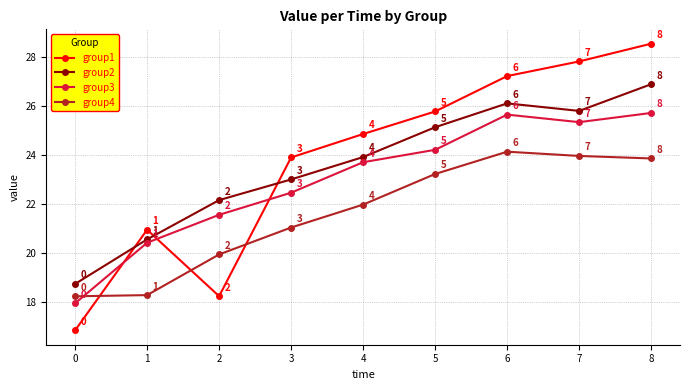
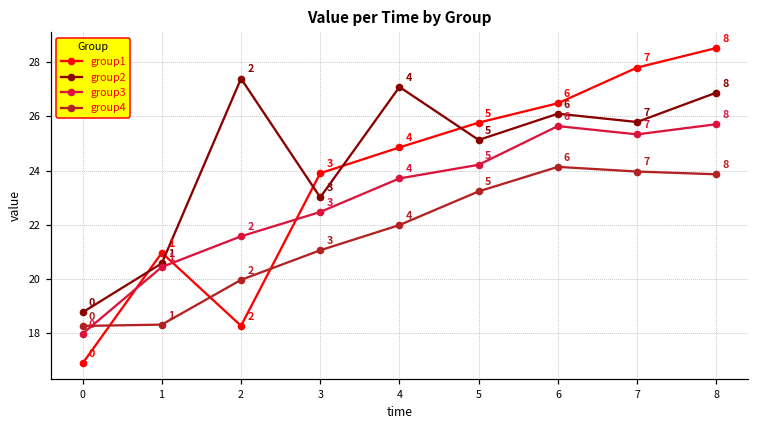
group2, 2: 22.2 -> 27.4
group2, 4: 23.9 -> 27.1
group1, 6: 27.2 -> 26.5
